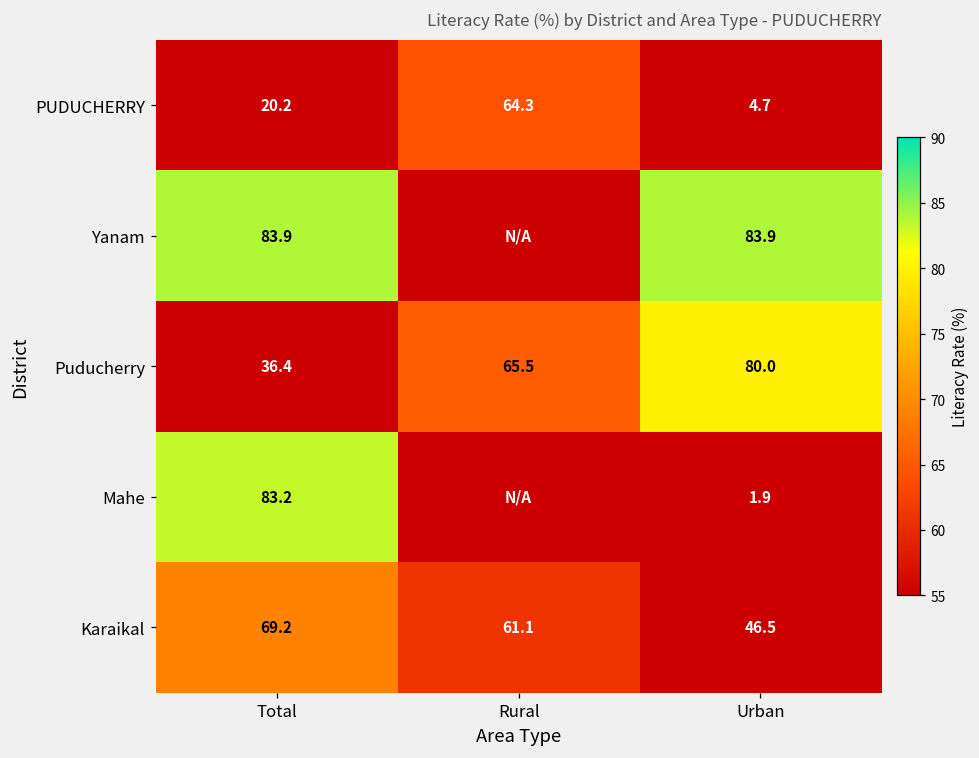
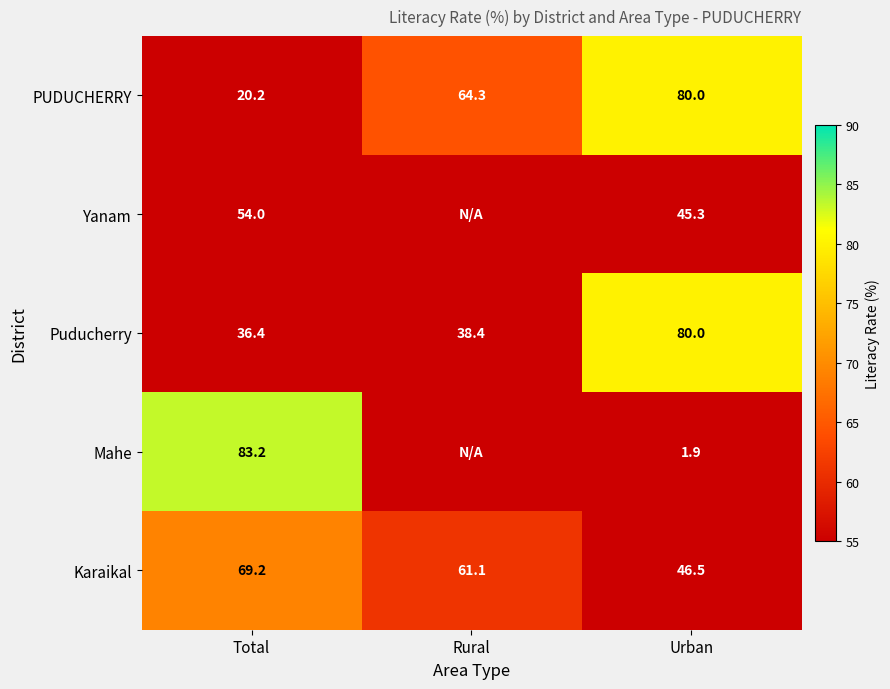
PUDUCHERRY, Urban: 4.7 -> 80.0
Yanam, Total: 83.9 -> 54.0
Yanam, Urban: 83.9 -> 45.3
Puducherry, Rural: 65.5 -> 38.4
